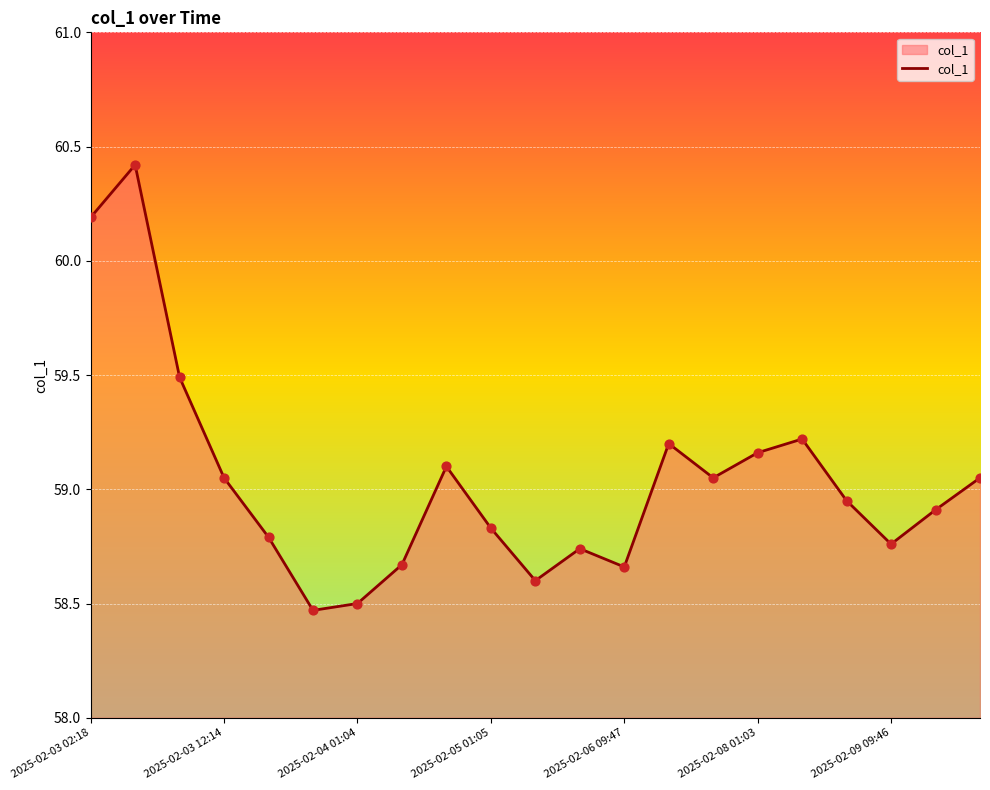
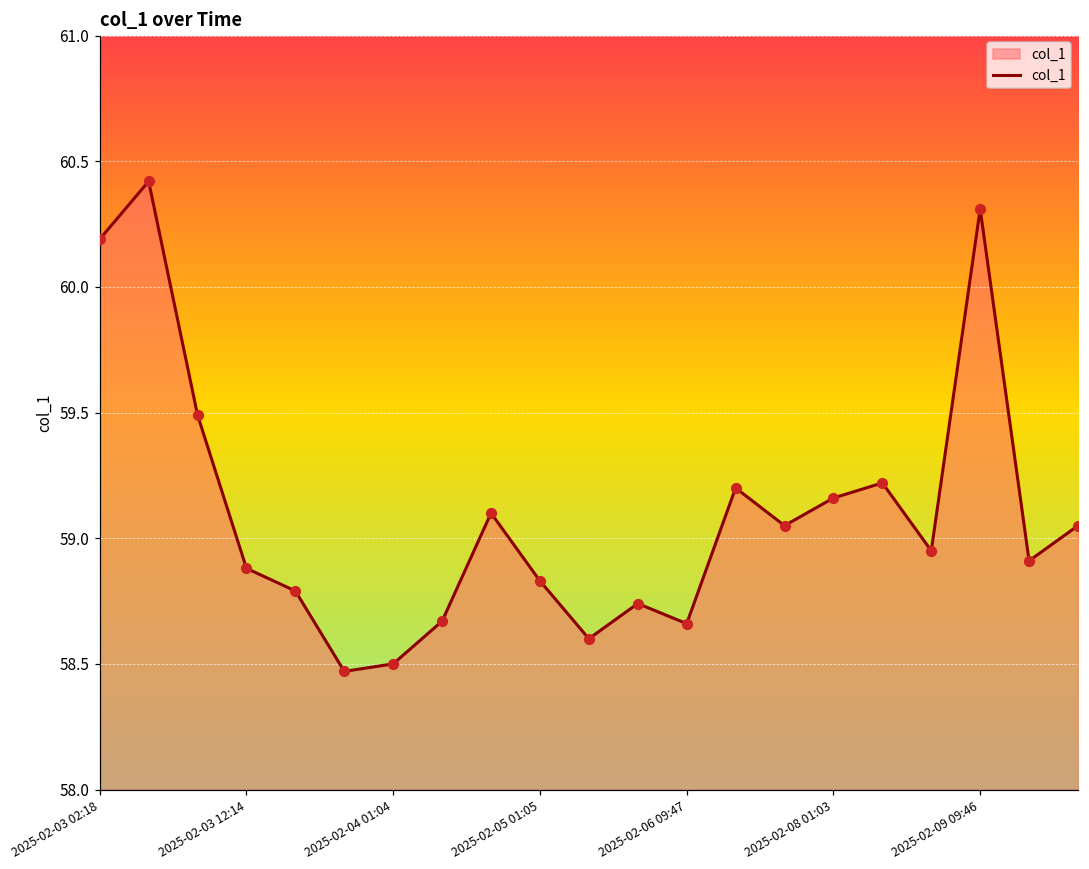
2025-02-03 12:14: 59.05 -> 58.88
2025-02-09 09:46: 58.76 -> 60.31
